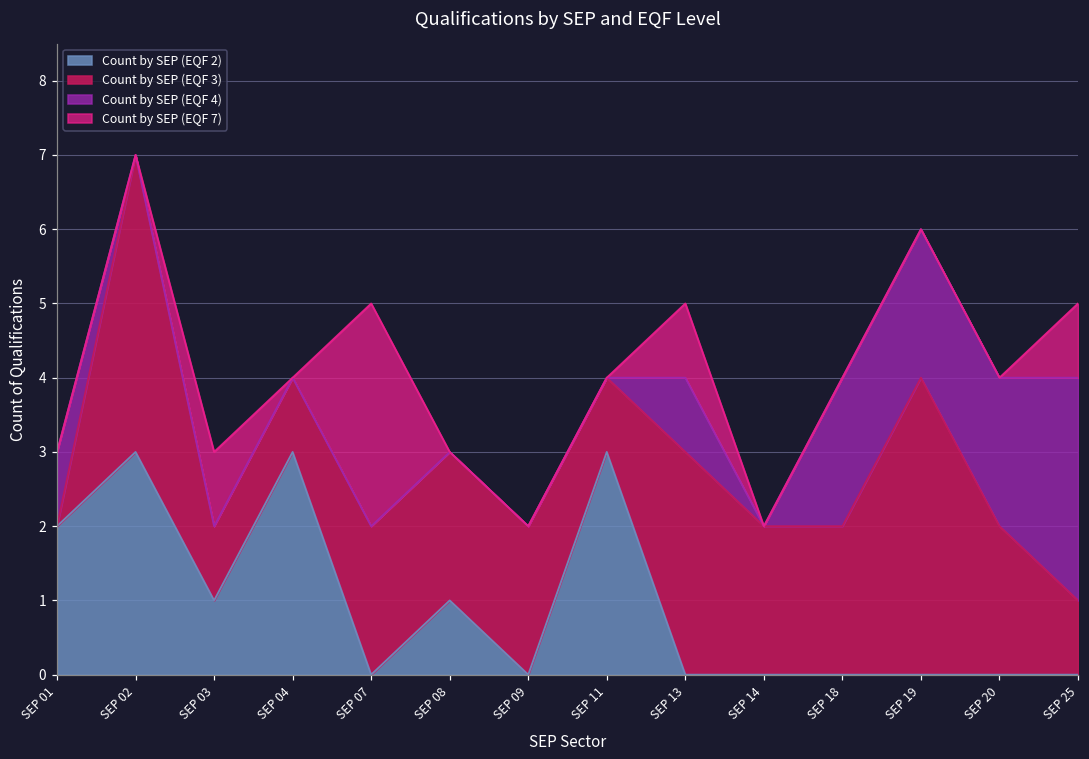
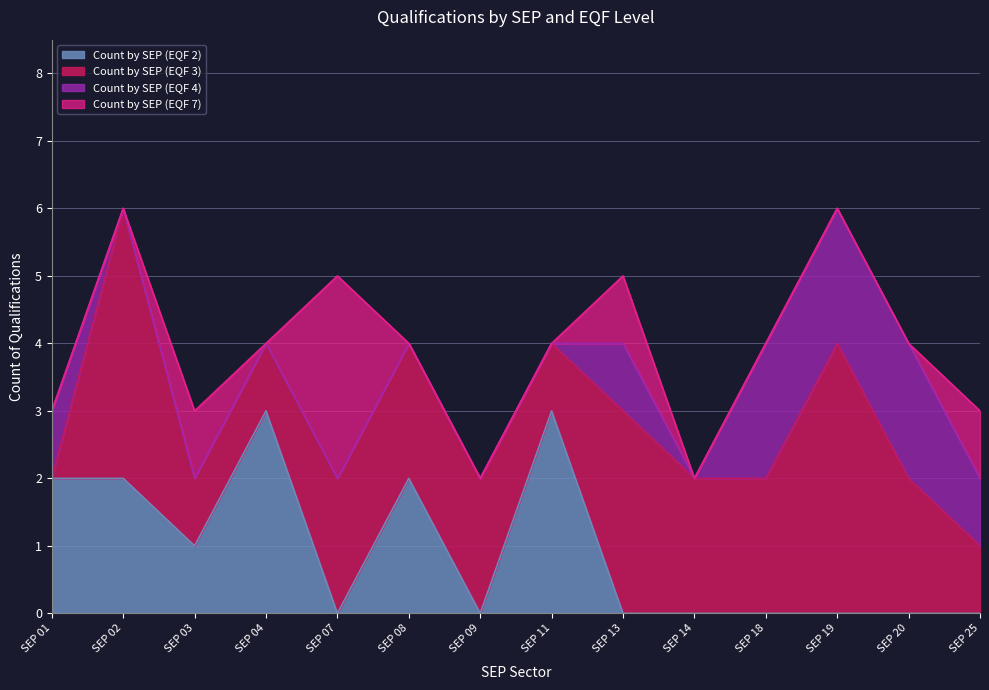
Count by SEP (EQF 2), SEP 02: 3 -> 2
Count by SEP (EQF 2), SEP 08: 1 -> 2
Count by SEP (EQF 4), SEP 25: 3 -> 1
